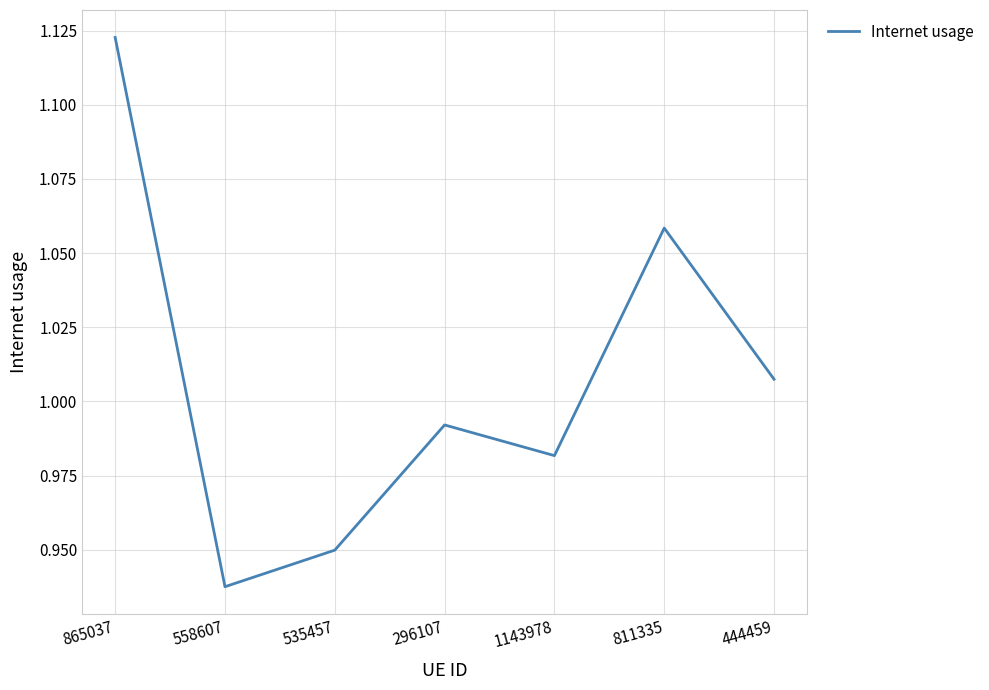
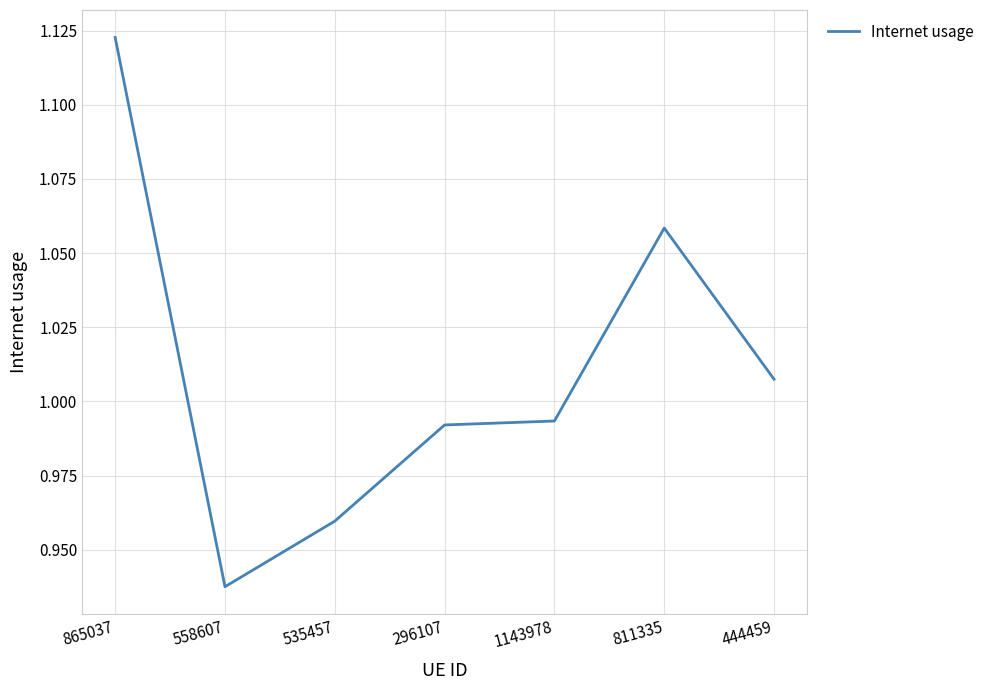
535457: 0.950 -> 0.960
1143978: 0.982 -> 0.993
